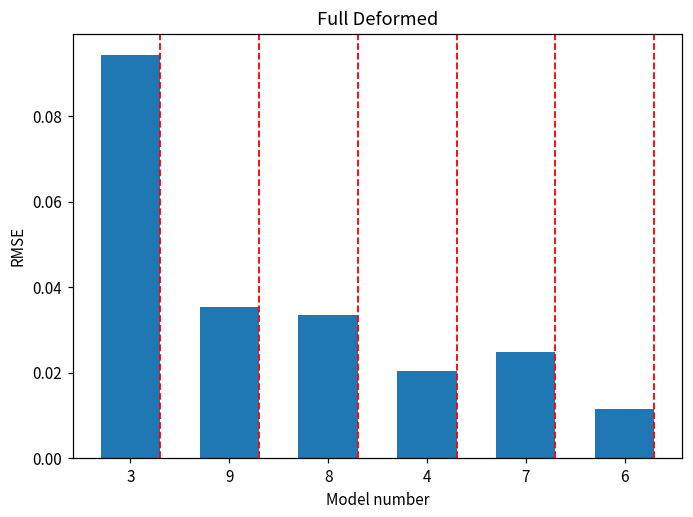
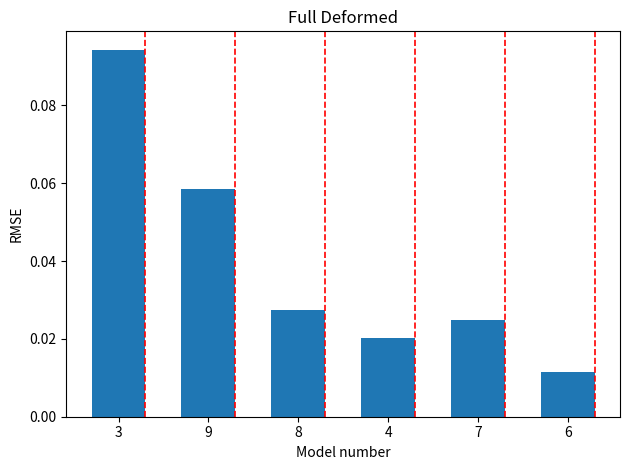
9: 0.035 -> 0.059
8: 0.033 -> 0.028
